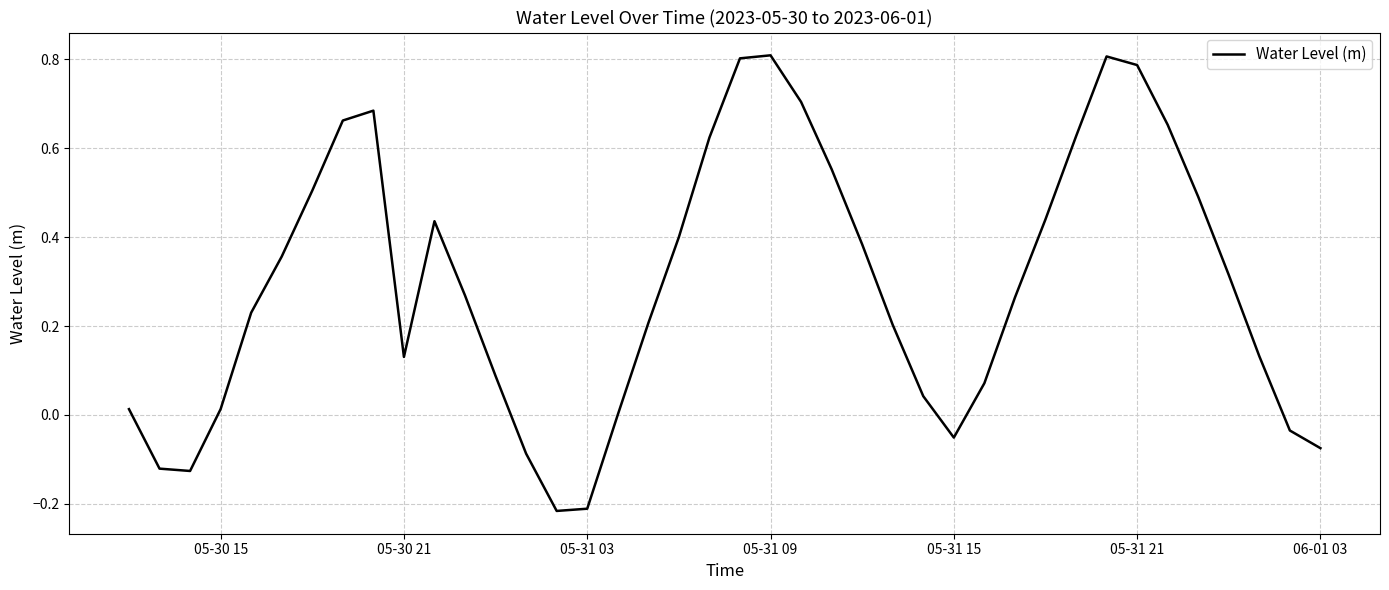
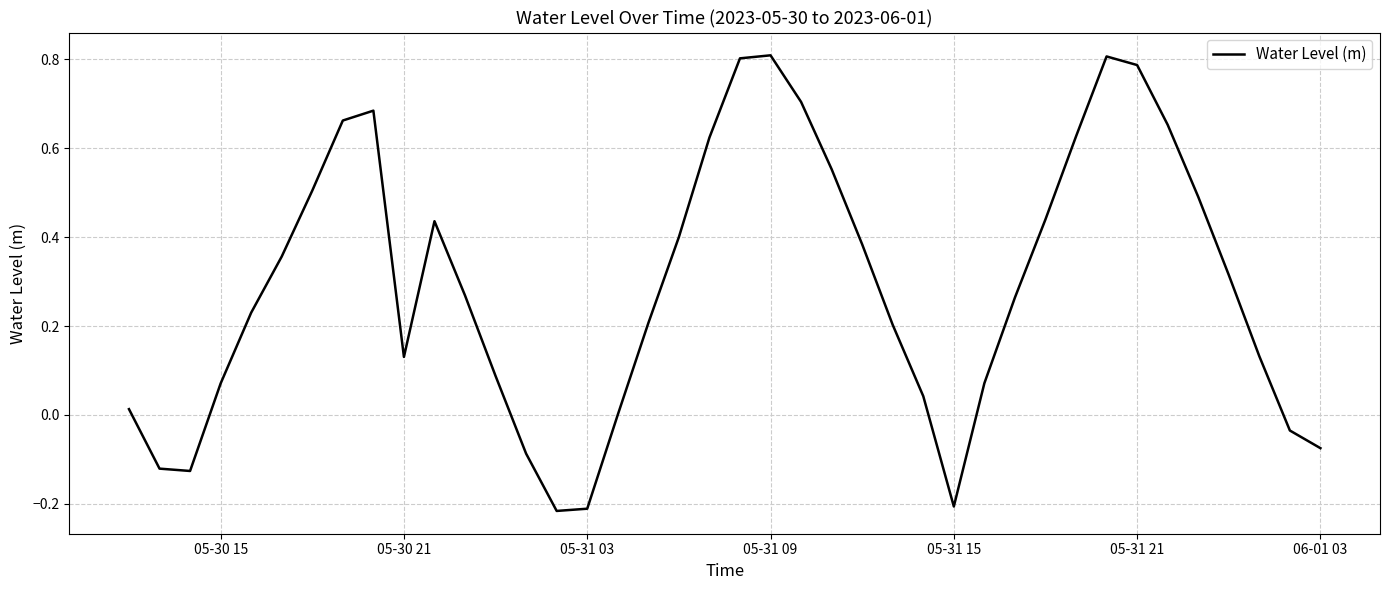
05-30 15: 0.01 -> 0.07
05-31 15: -0.05 -> -0.21
